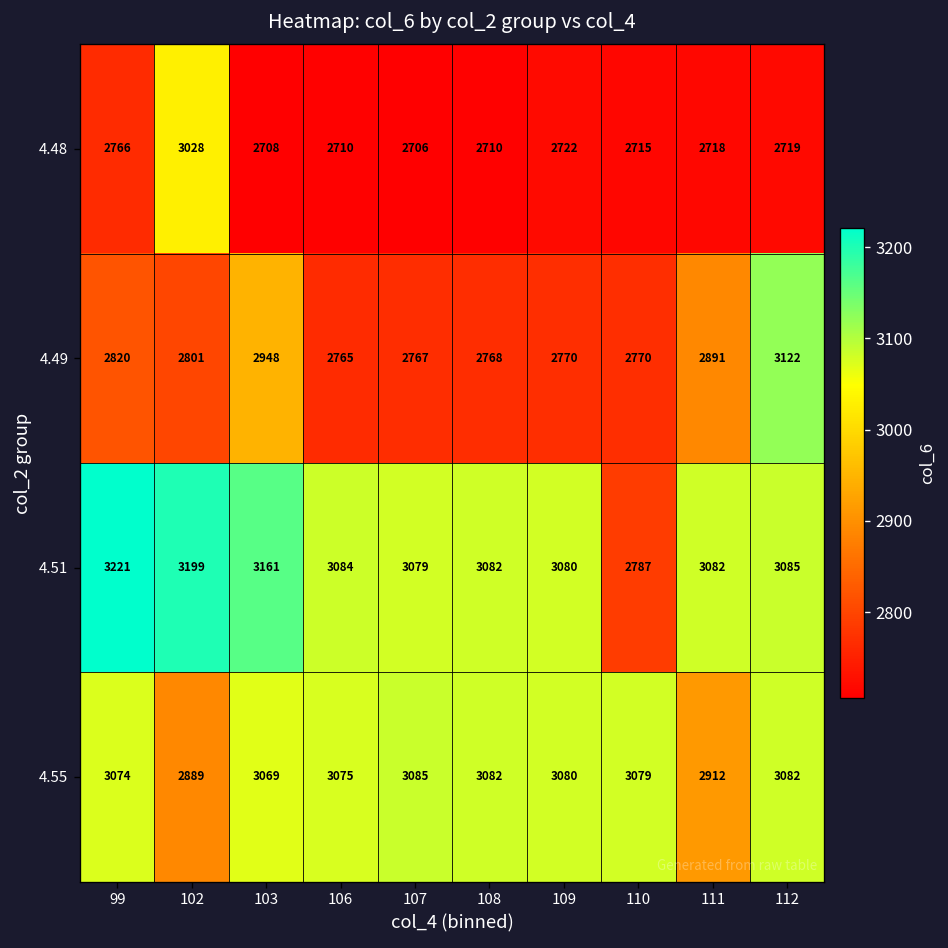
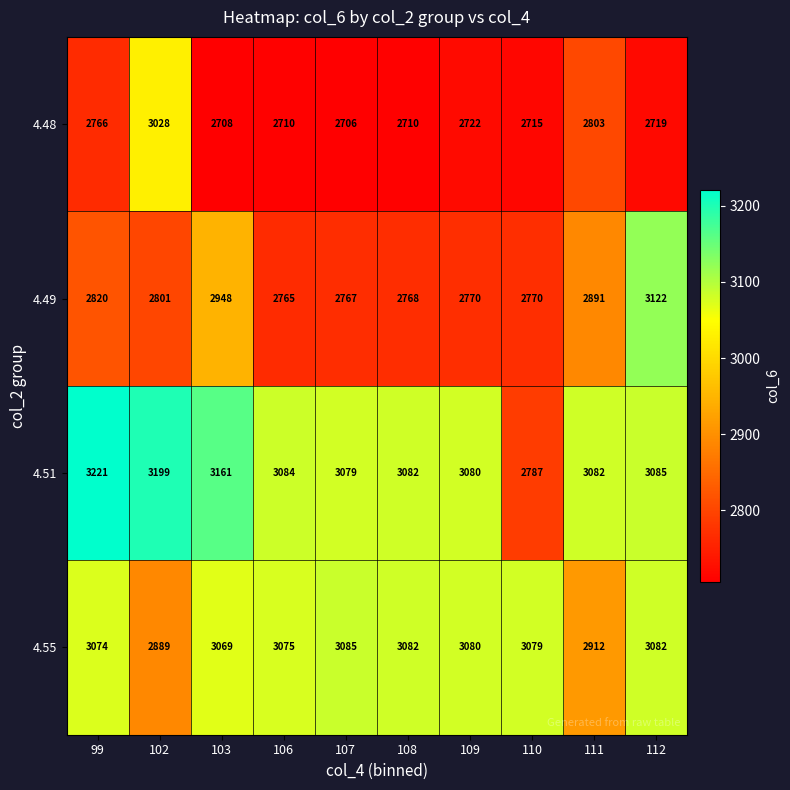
4.48, 111: 2718 -> 2803
